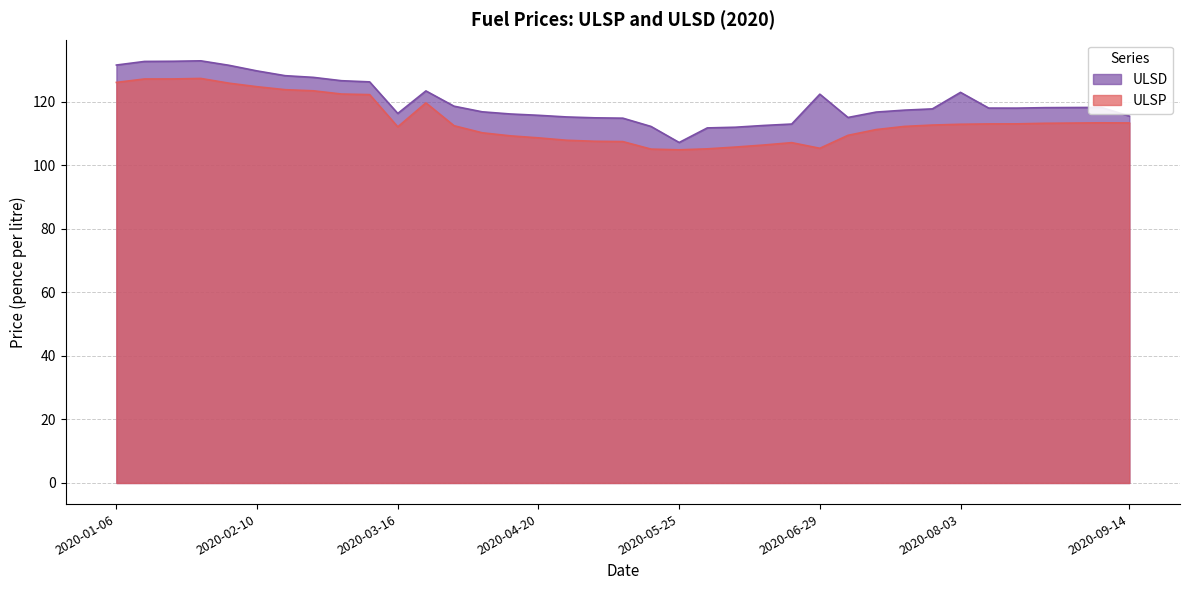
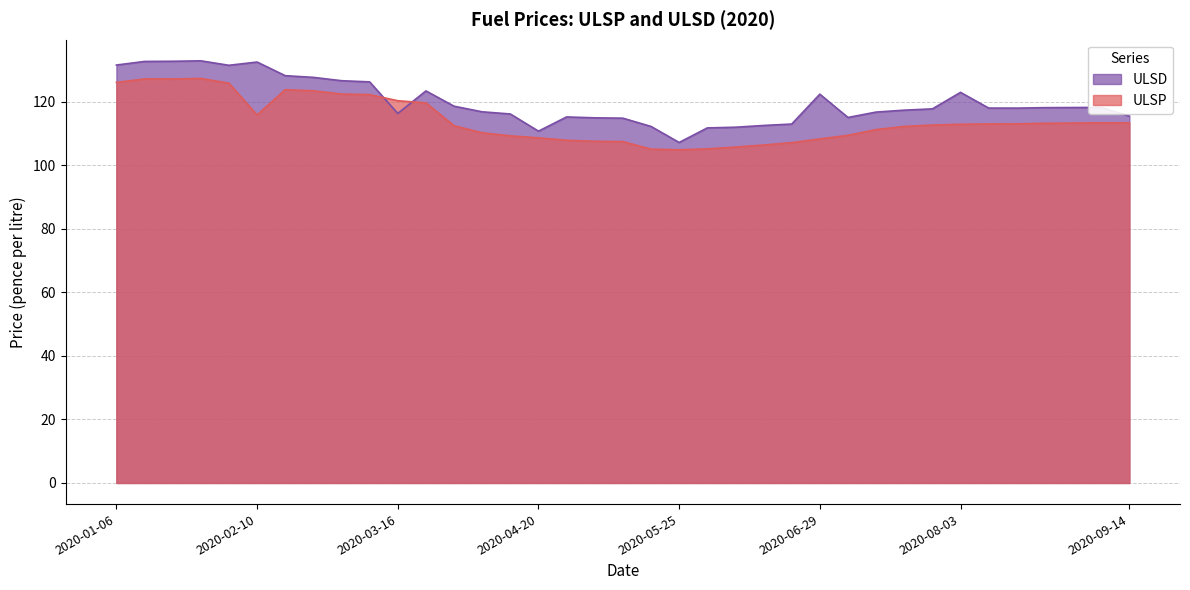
ULSD, 2020-02-10: 130 -> 132
ULSP, 2020-02-10: 125 -> 116
ULSP, 2020-03-16: 112 -> 120
ULSD, 2020-04-20: 116 -> 111
ULSP, 2020-06-29: 105 -> 108
